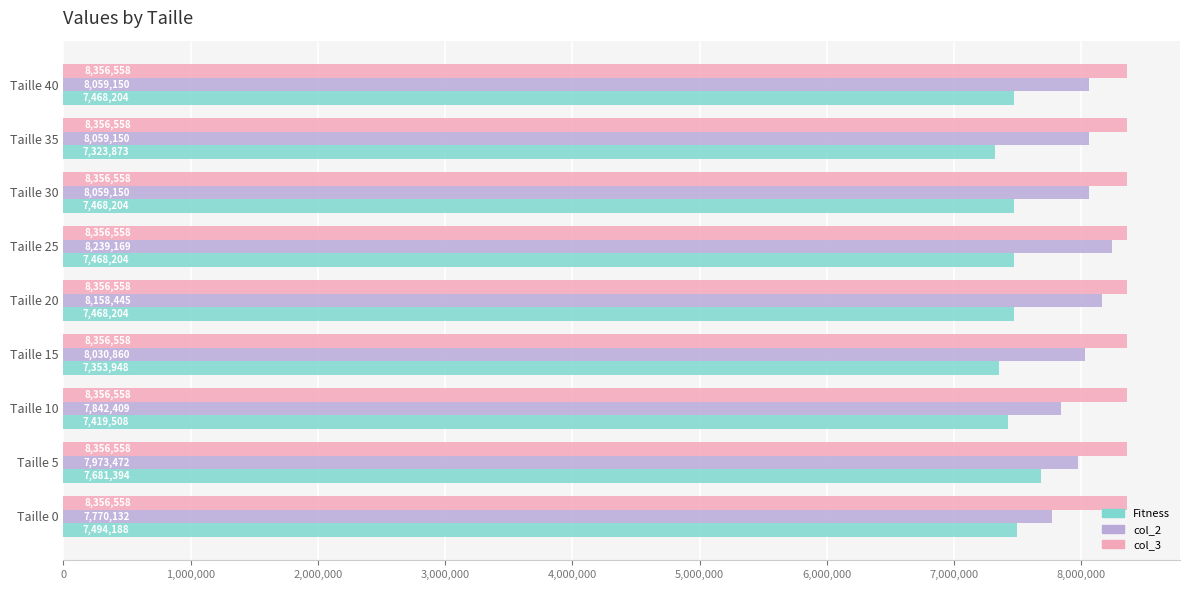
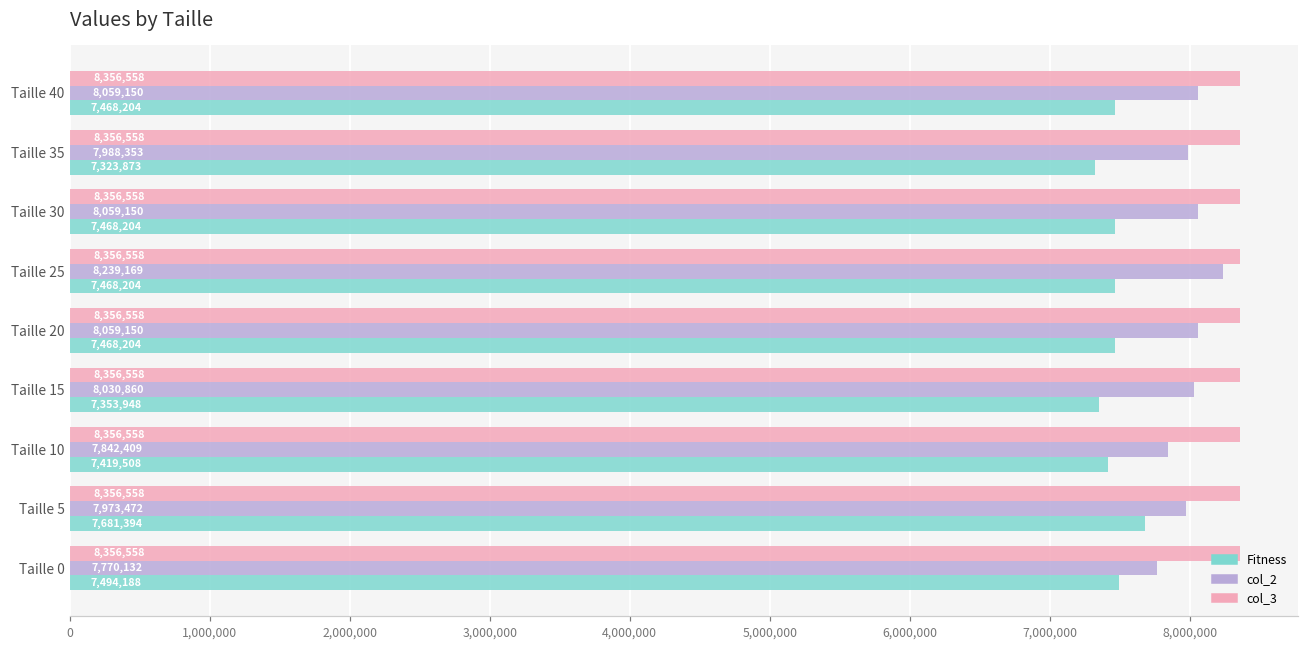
col_2, Taille 35: 8,059,150 -> 7,988,353
col_2, Taille 20: 8,158,445 -> 8,059,150
